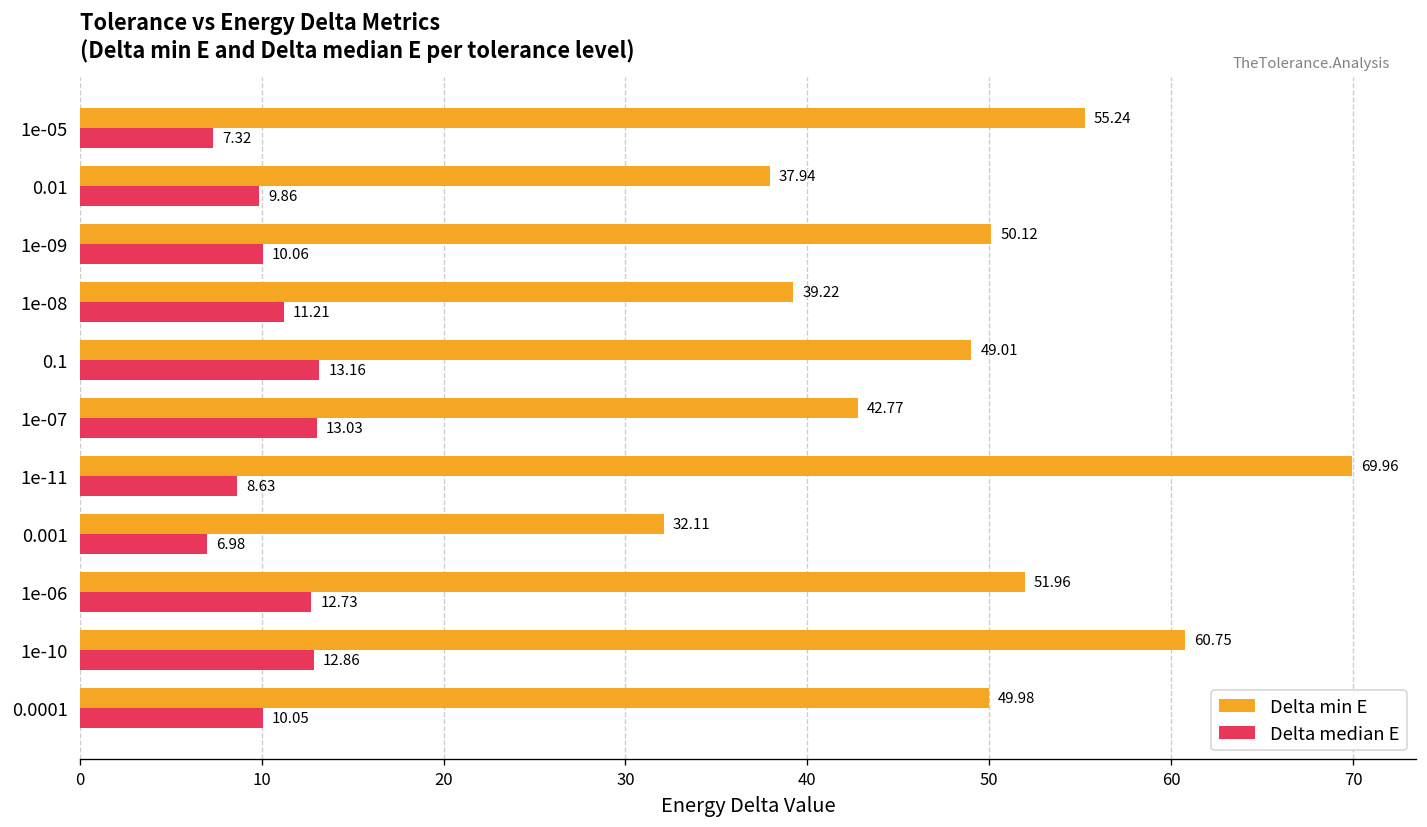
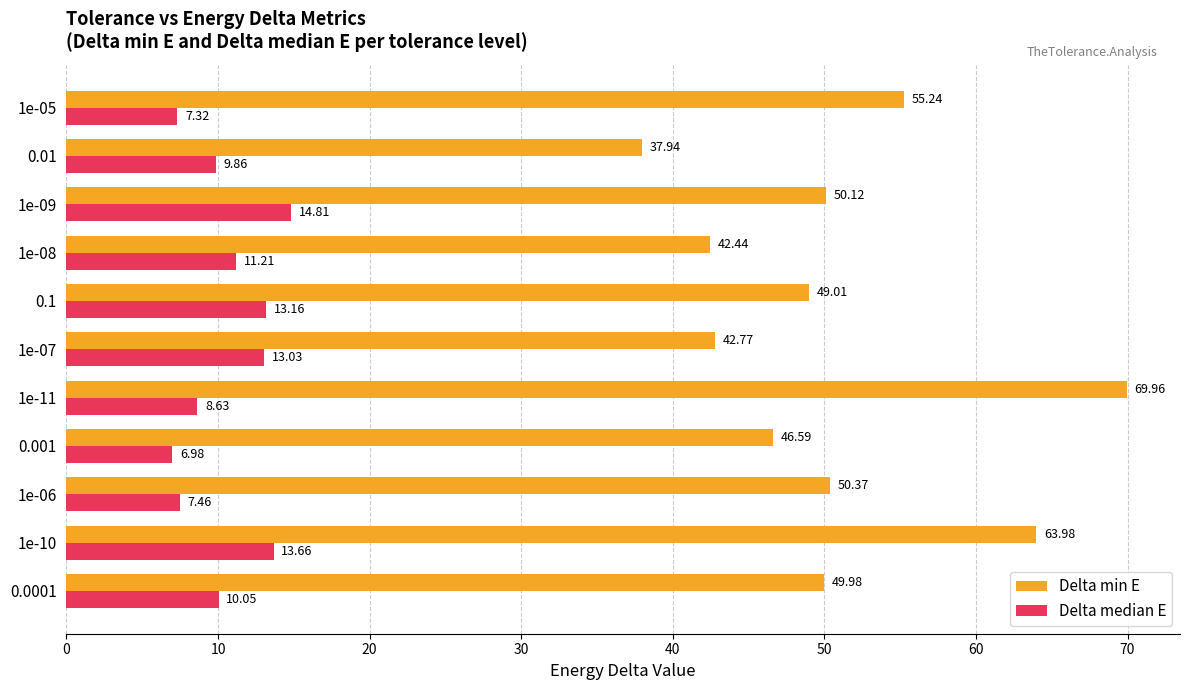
Delta median E, 1e-09: 10.06 -> 14.81
Delta min E, 1e-08: 39.22 -> 42.44
Delta min E, 0.001: 32.11 -> 46.59
Delta min E, 1e-06: 51.96 -> 50.37
Delta median E, 1e-06: 12.73 -> 7.46
Delta min E, 1e-10: 60.75 -> 63.98
Delta median E, 1e-10: 12.86 -> 13.66
